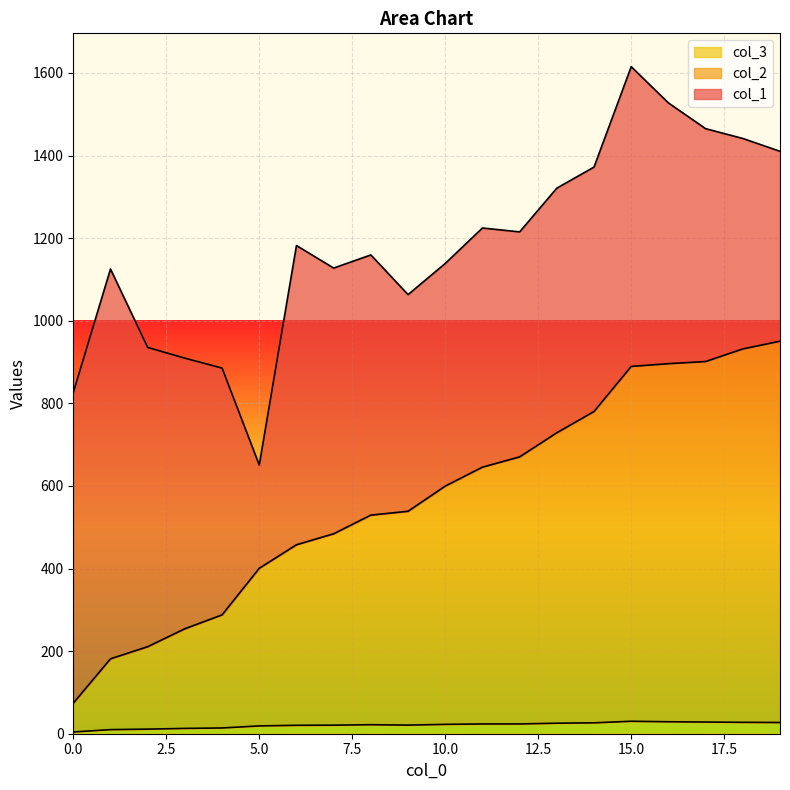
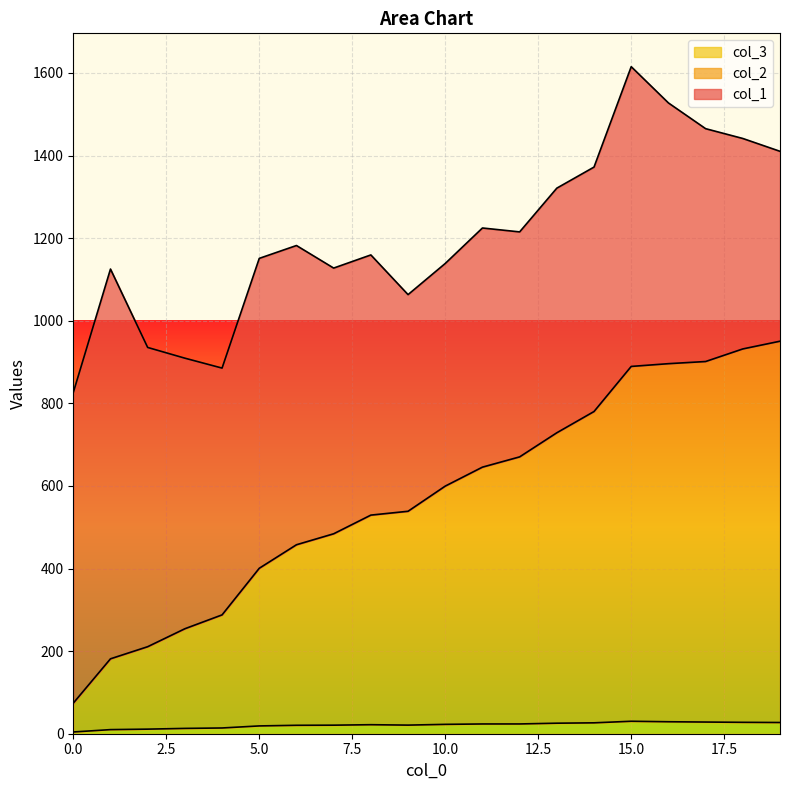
col_1, 5.0: 250 -> 750
